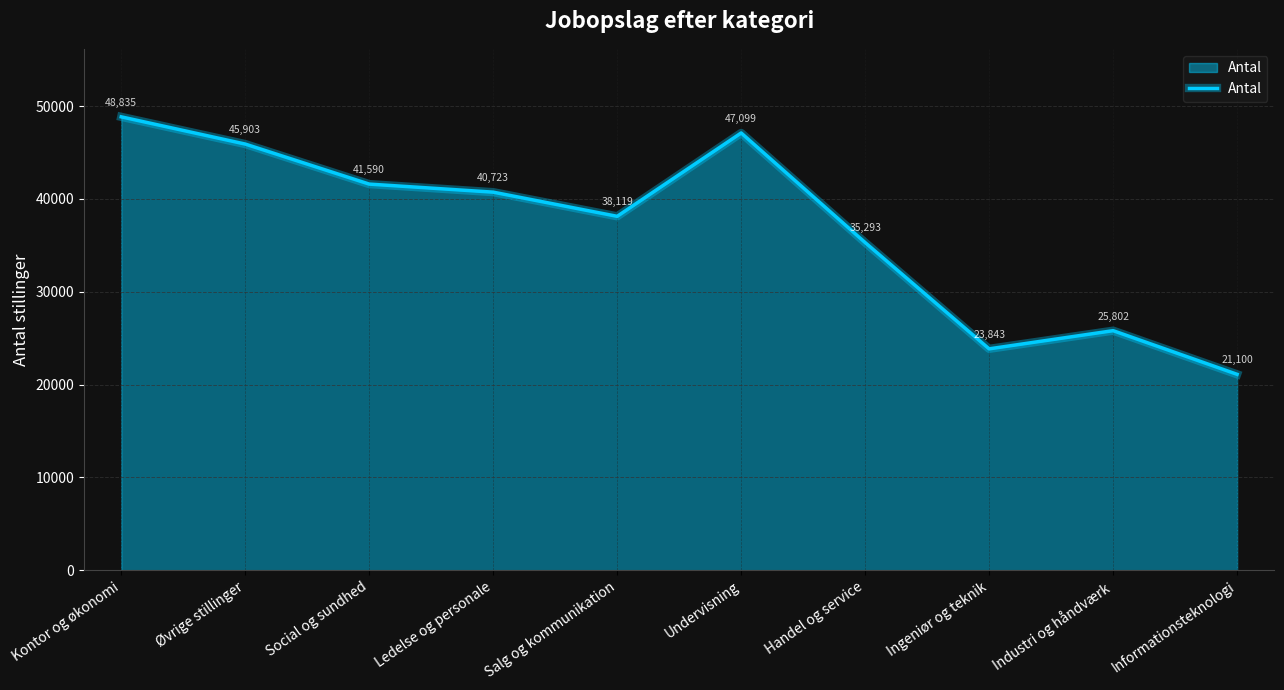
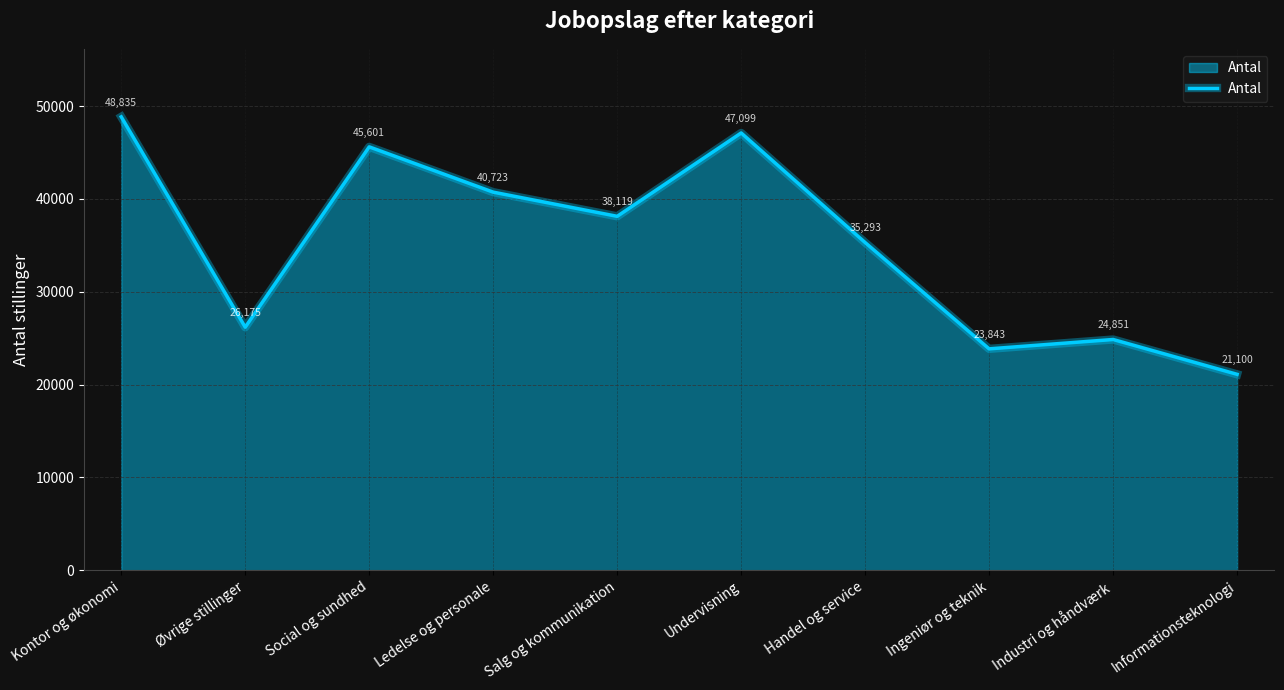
Øvrige stillinger: 45,903 -> 26,175
Social og sundhed: 41,590 -> 45,601
Industri og håndværk: 25,802 -> 24,851
